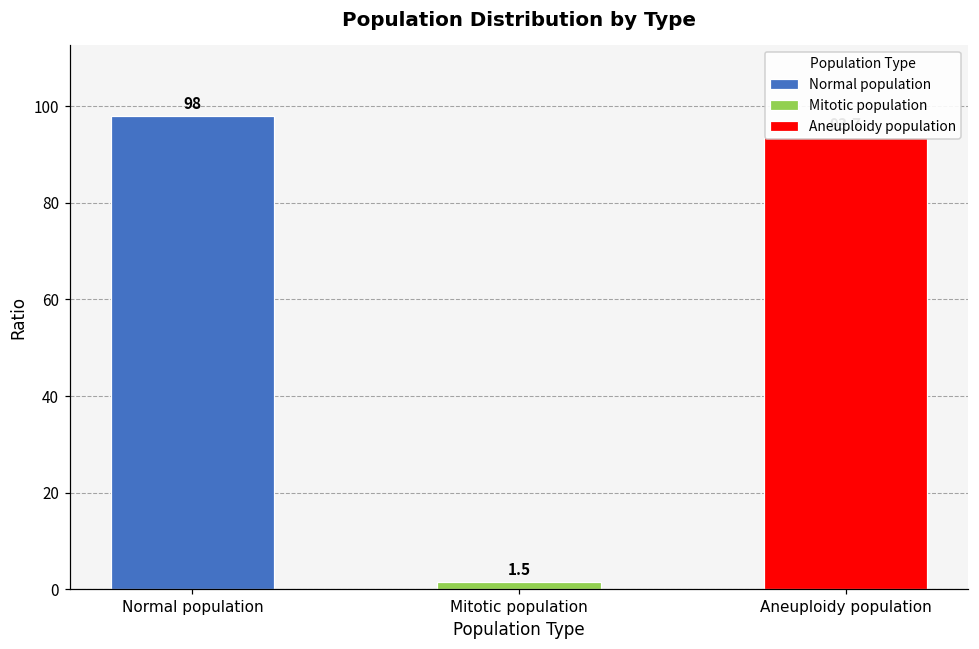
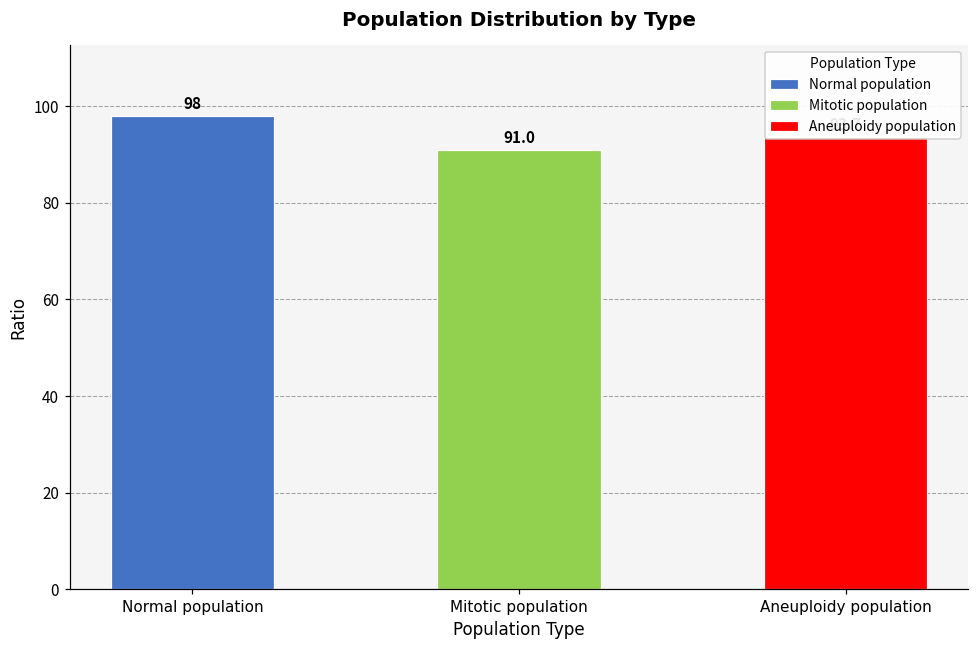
Mitotic population: 1.5 -> 91.0
